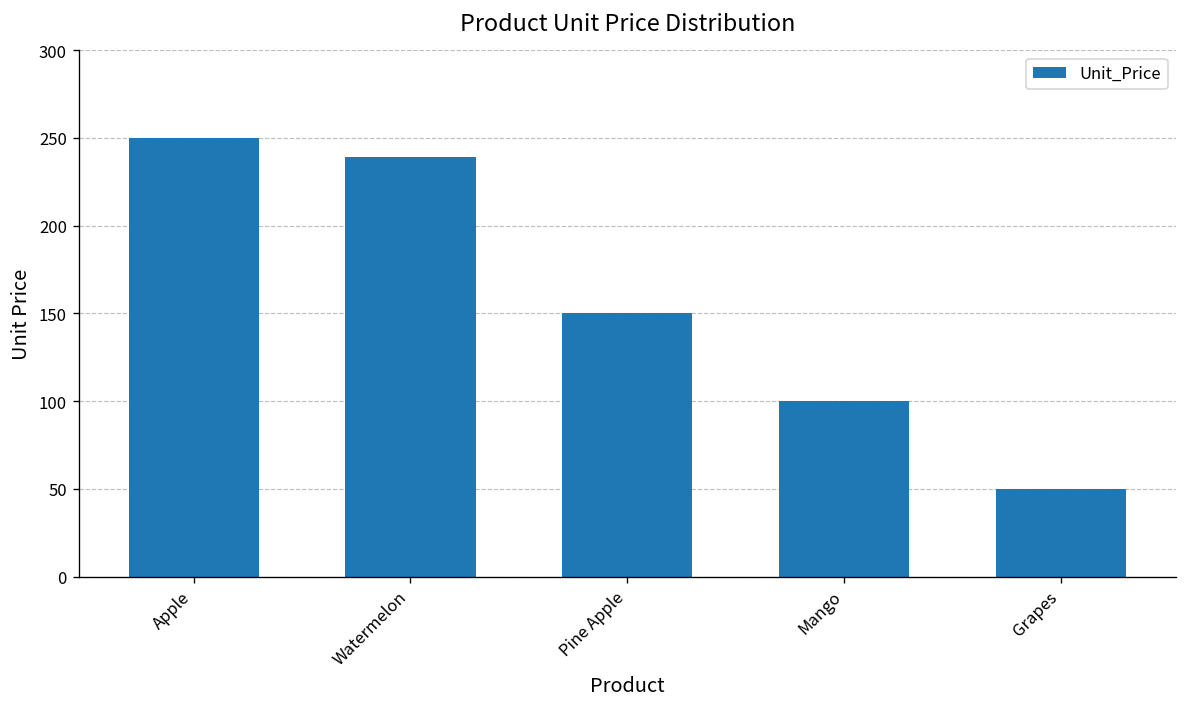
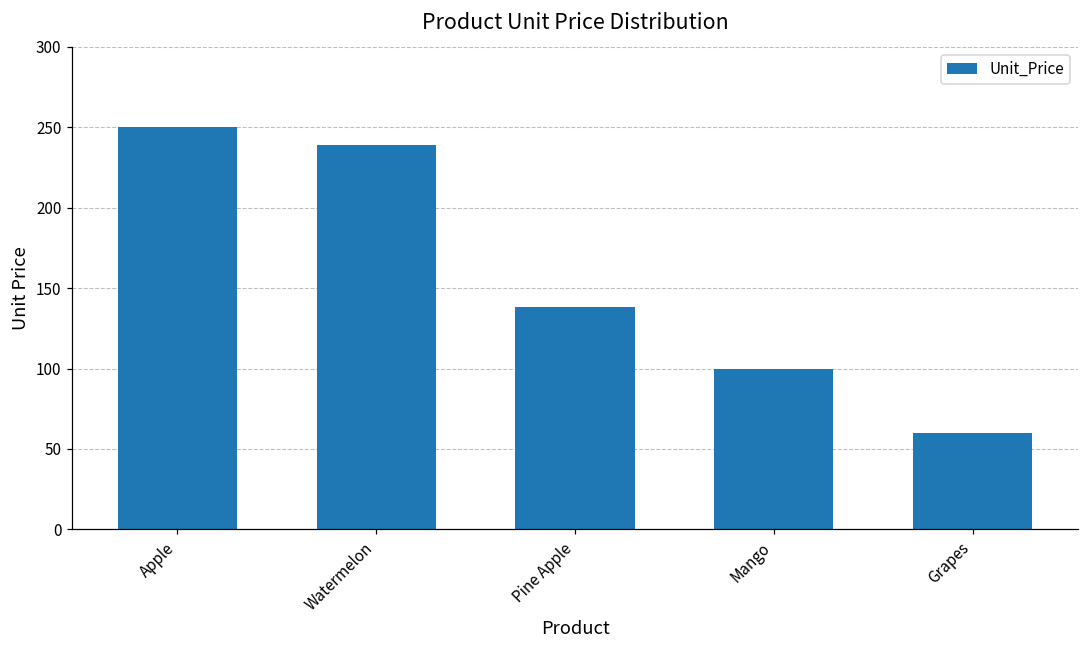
Pine Apple: 150 -> 138
Grapes: 50 -> 60
